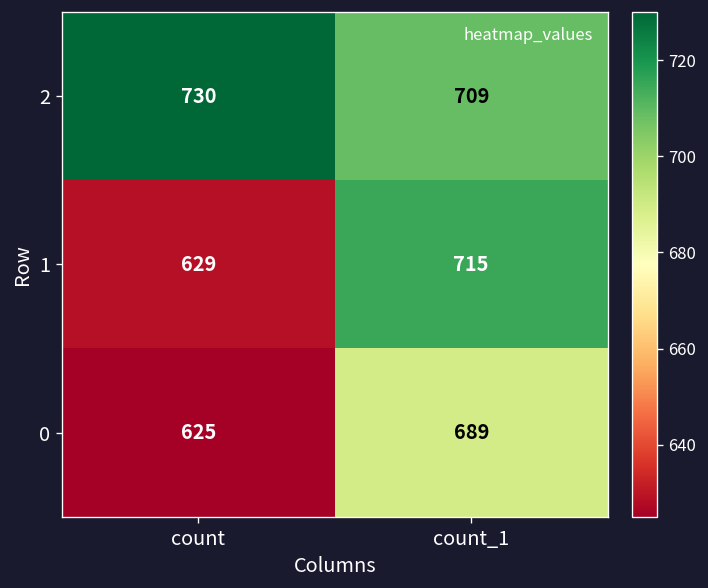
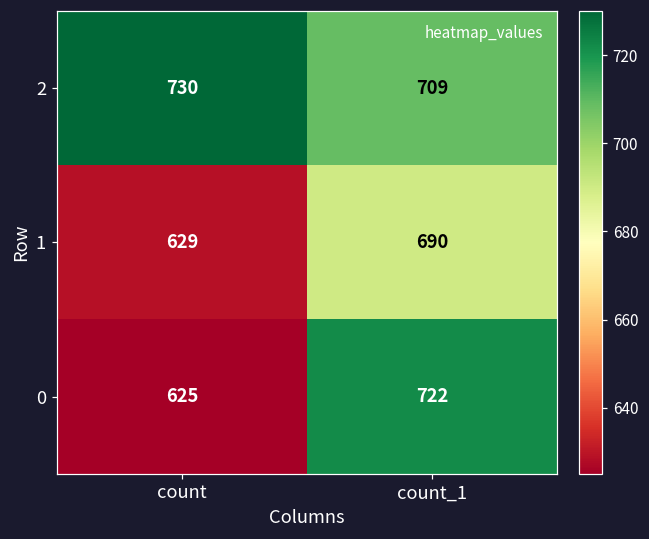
1, count_1: 715 -> 690
0, count_1: 689 -> 722
